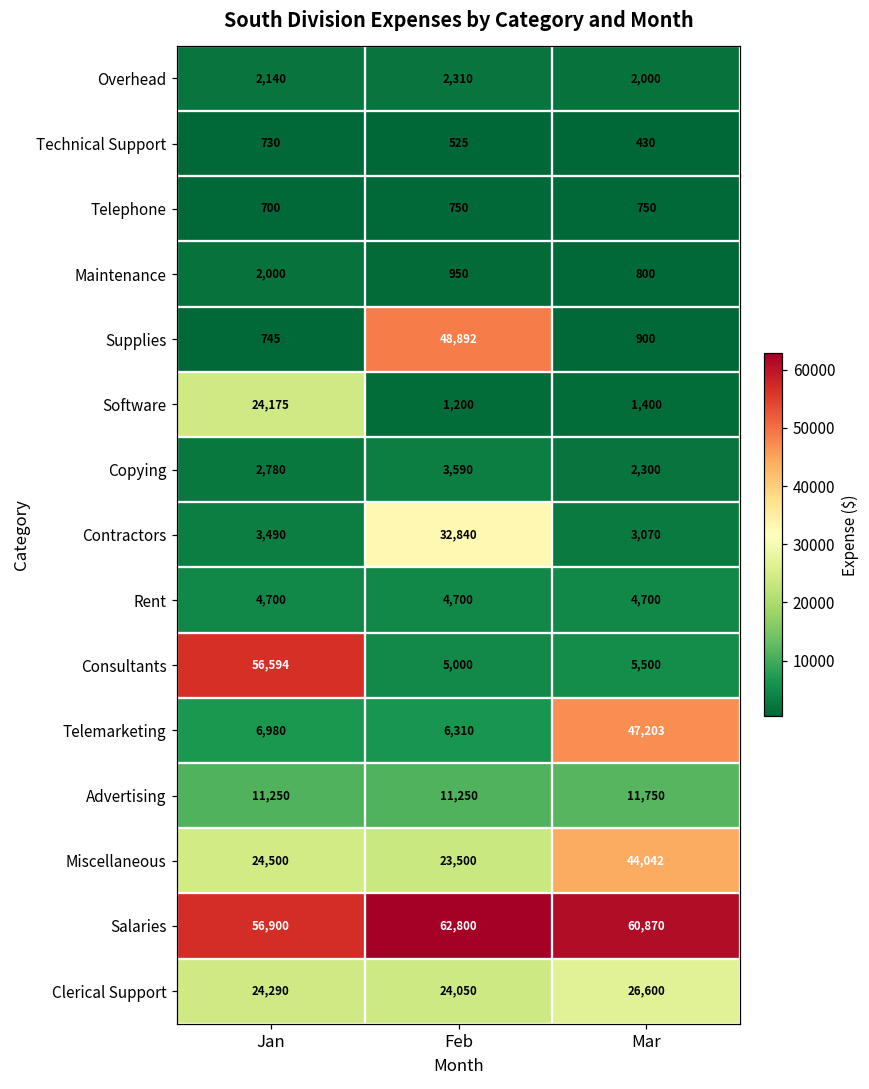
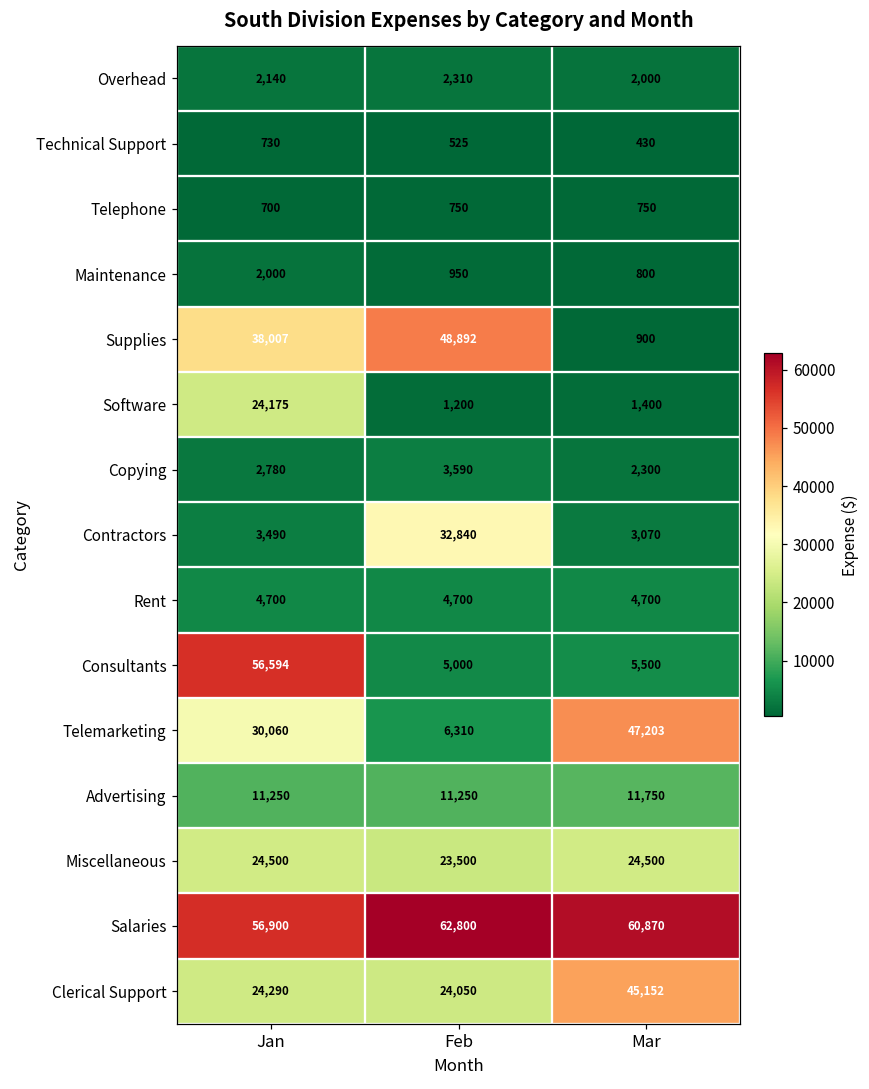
Supplies, Jan: 745 -> 38,007
Telemarketing, Jan: 6,980 -> 30,060
Miscellaneous, Mar: 44,042 -> 24,500
Clerical Support, Mar: 26,600 -> 45,152
